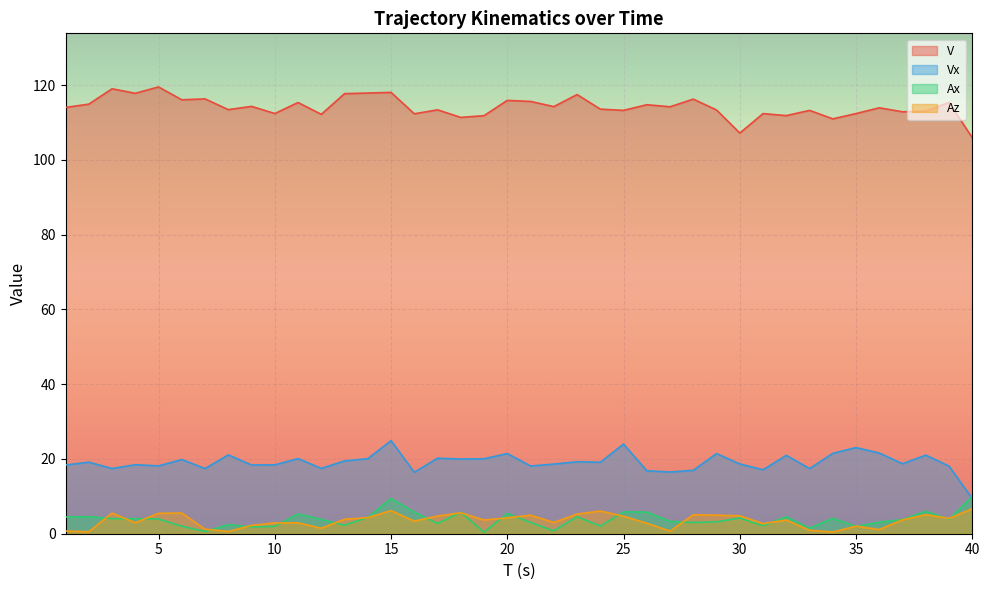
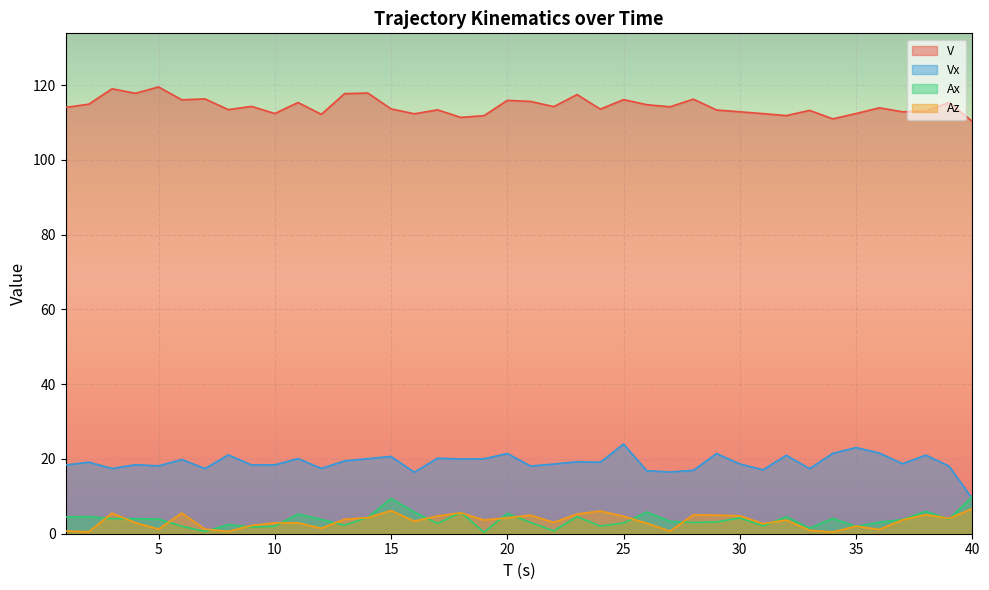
Az, 5: 5 -> 1
V, 15: 118 -> 114
Vx, 15: 25 -> 21
V, 25: 113 -> 116
Ax, 25: 6 -> 3
V, 30: 107 -> 113
V, 40: 106 -> 110
